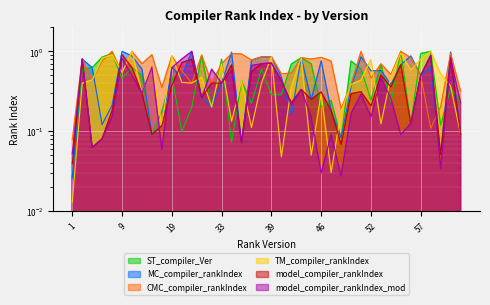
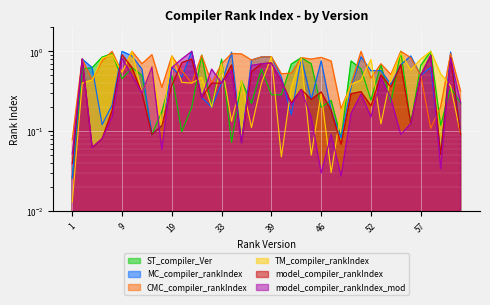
ST_compiler_Ver, 57: 0.9 -> 0.7
